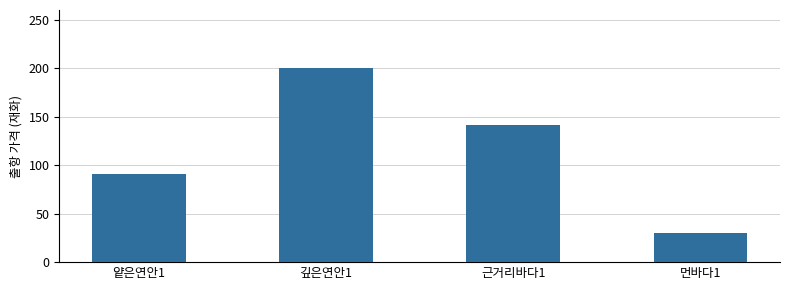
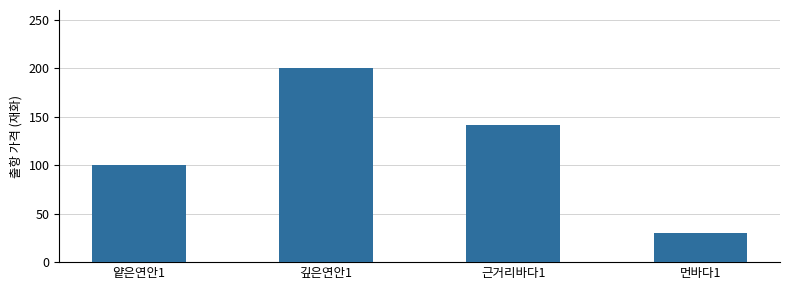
얕은연안1: 90 -> 100
